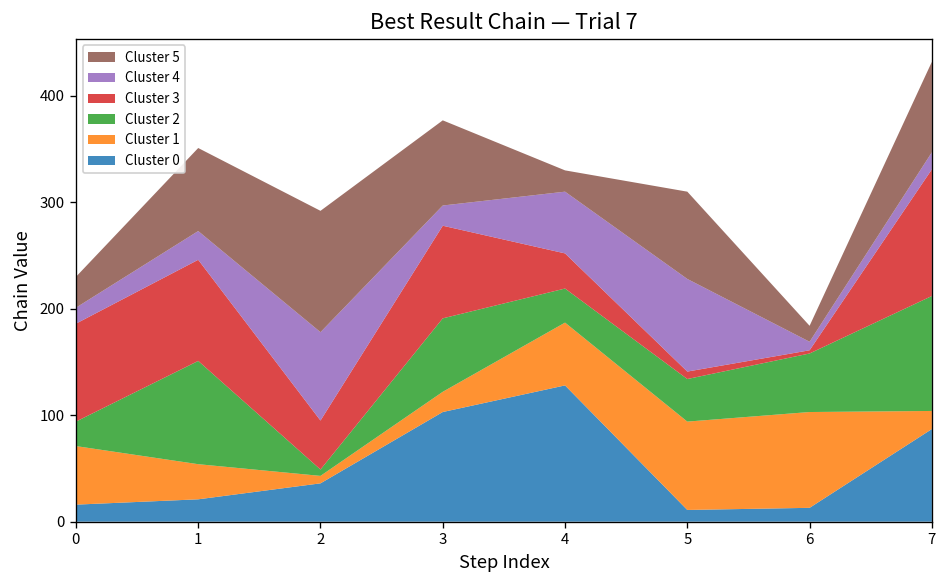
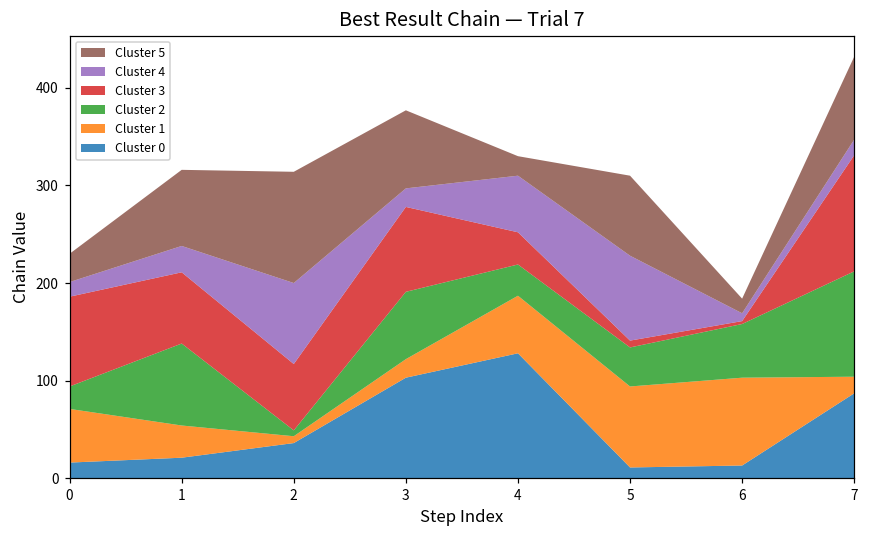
Cluster 2, 1: 100 -> 80
Cluster 3, 1: 100 -> 70
Cluster 3, 2: 50 -> 70
